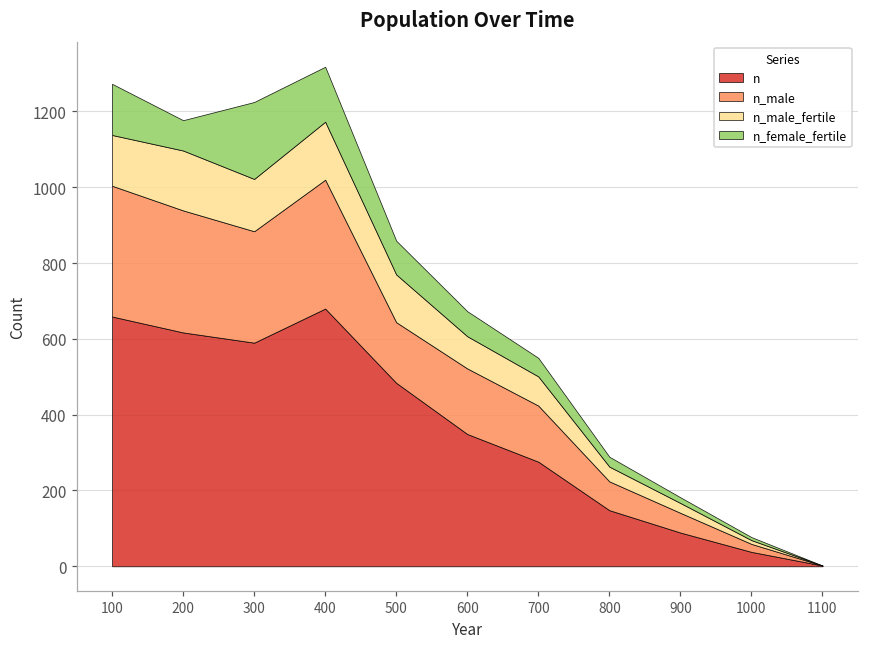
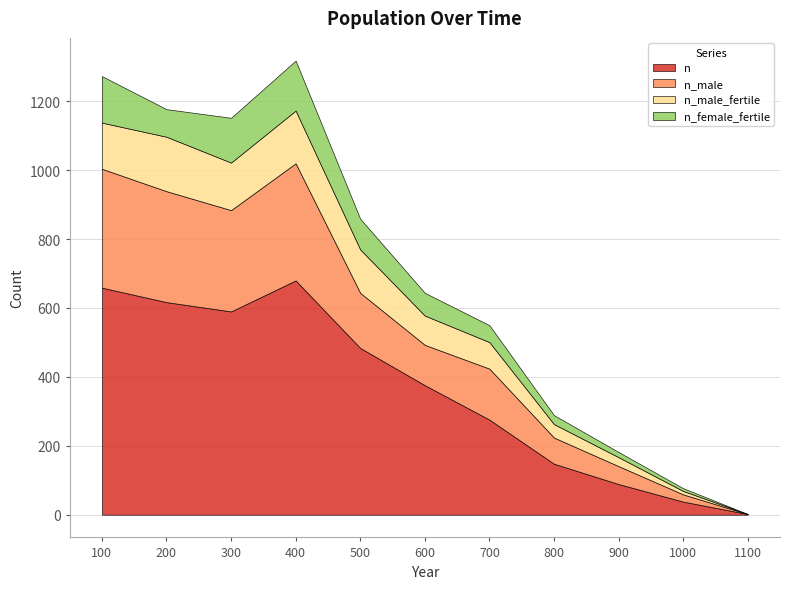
n_female_fertile, 300: 200 -> 130
n, 600: 350 -> 380
n_male, 600: 170 -> 120
